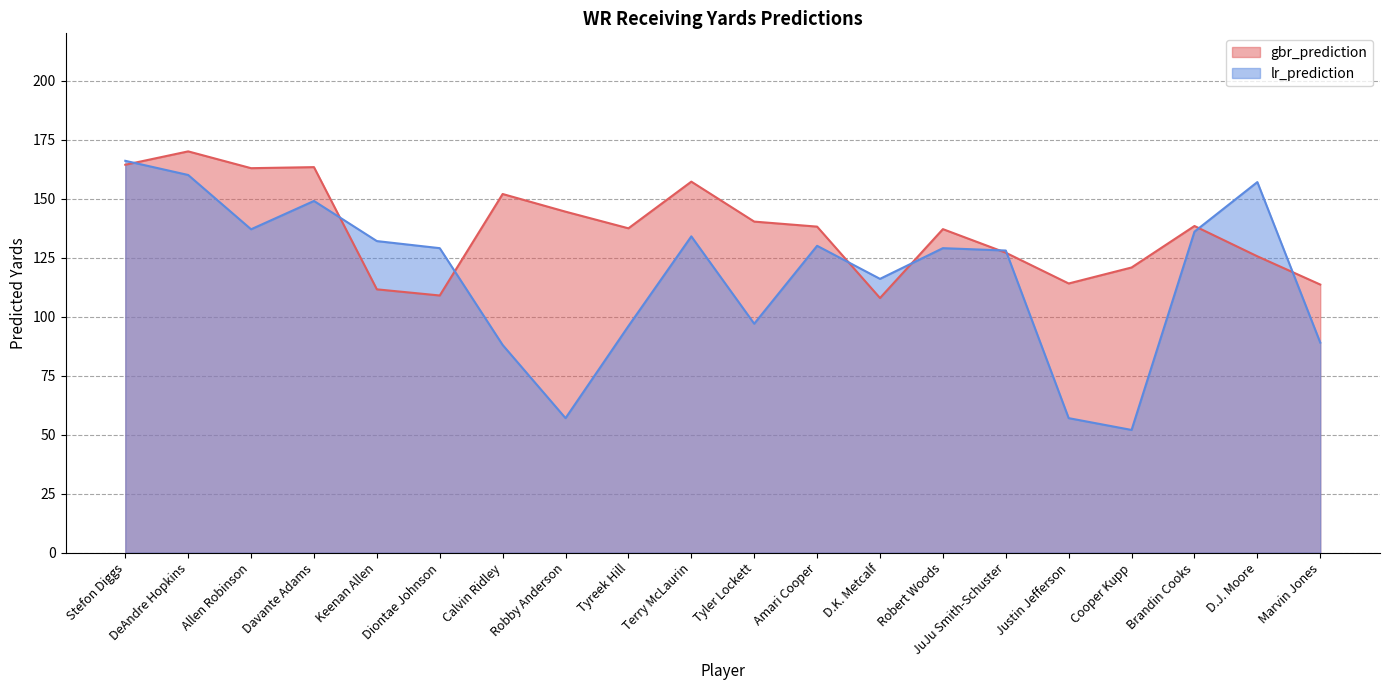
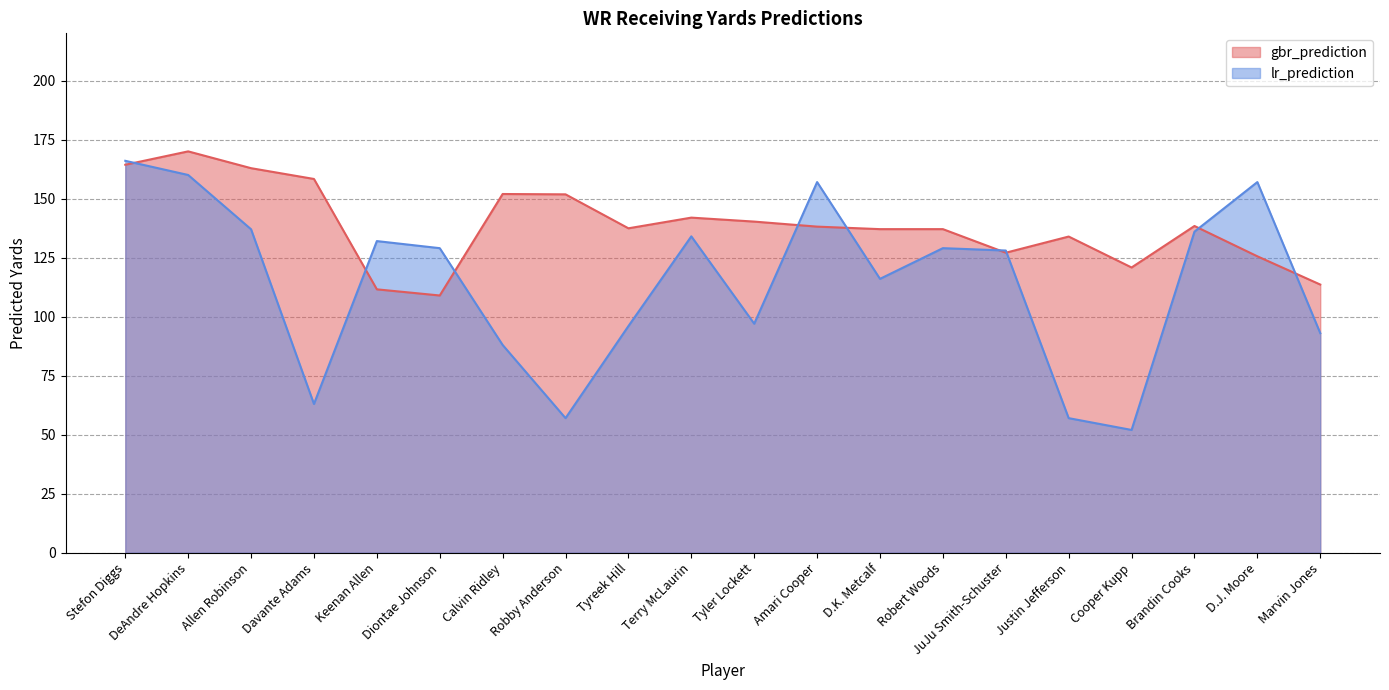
gbr_prediction, Davante Adams: 163 -> 158
lr_prediction, Davante Adams: 149 -> 63
gbr_prediction, Robby Anderson: 144 -> 152
gbr_prediction, Terry McLaurin: 157 -> 142
lr_prediction, Amari Cooper: 130 -> 157
gbr_prediction, D.K. Metcalf: 108 -> 137
gbr_prediction, Justin Jefferson: 114 -> 134
lr_prediction, Marvin Jones: 89 -> 93
